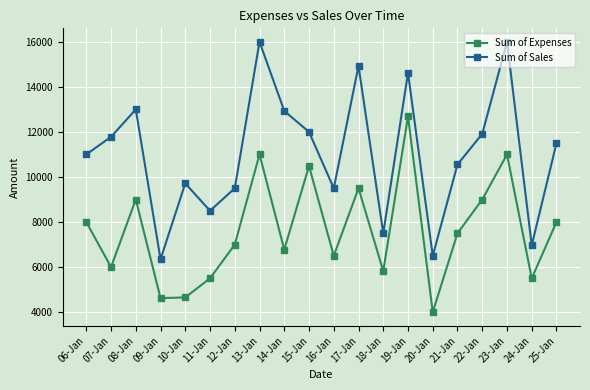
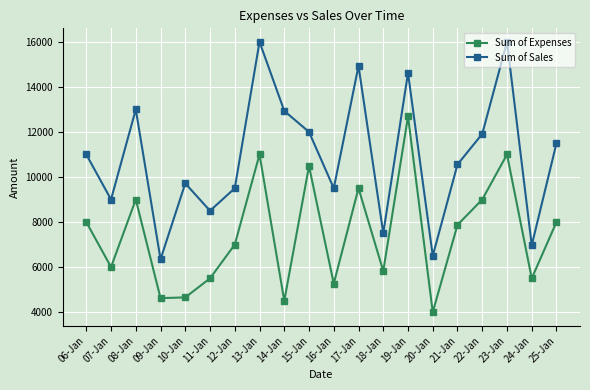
Sum of Sales, 07-Jan: 11800 -> 9000
Sum of Expenses, 14-Jan: 6800 -> 4500
Sum of Expenses, 16-Jan: 6500 -> 5300
Sum of Expenses, 21-Jan: 7500 -> 7900
